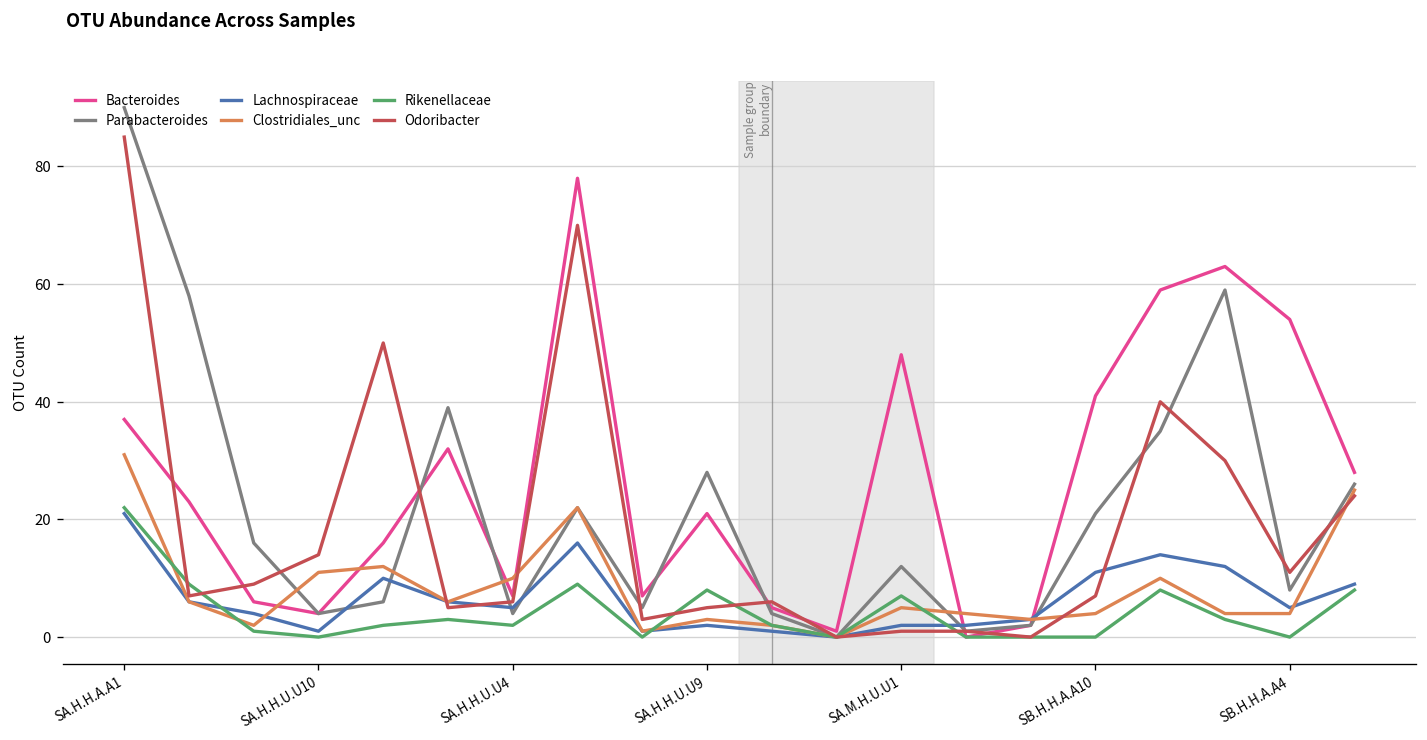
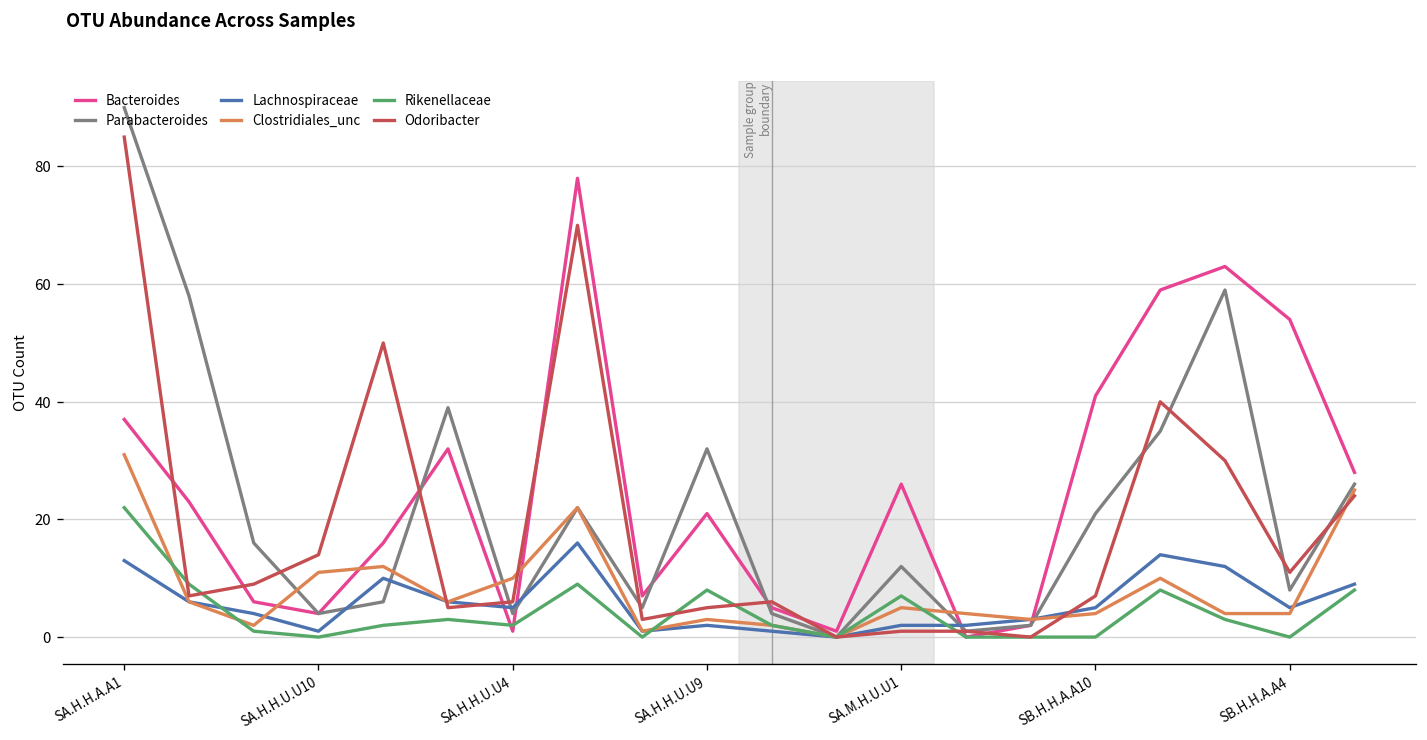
Lachnospiraceae, SA.H.H.A.A1: 21 -> 13
Bacteroides, SA.H.H.U.U4: 7 -> 1
Parabacteroides, SA.H.H.U.U9: 28 -> 32
Bacteroides, SA.M.H.U.U1: 48 -> 26
Lachnospiraceae, SB.H.H.A.A10: 11 -> 5
